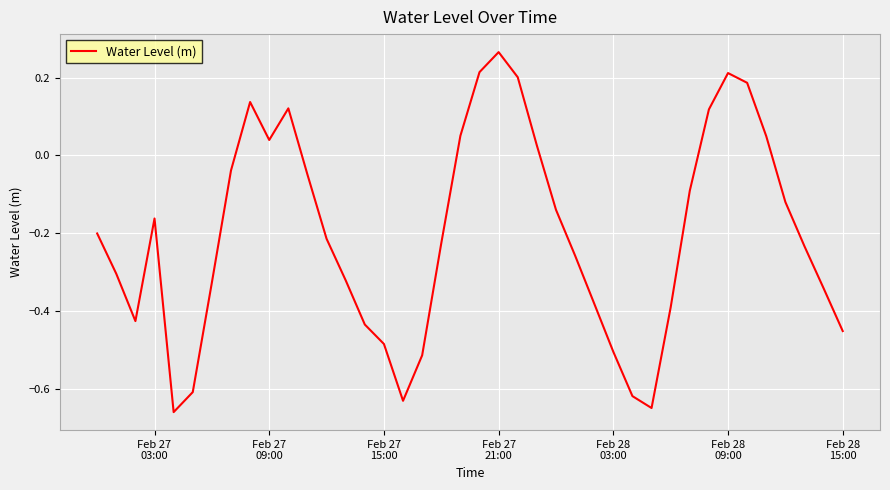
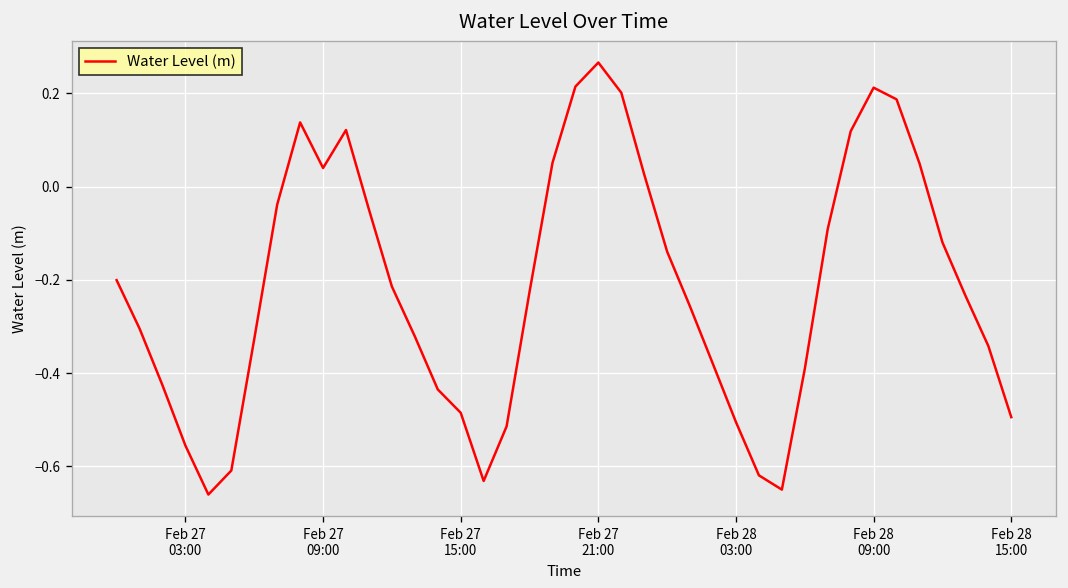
Feb 27 03:00: -0.16 -> -0.56
Feb 28 15:00: -0.45 -> -0.49
